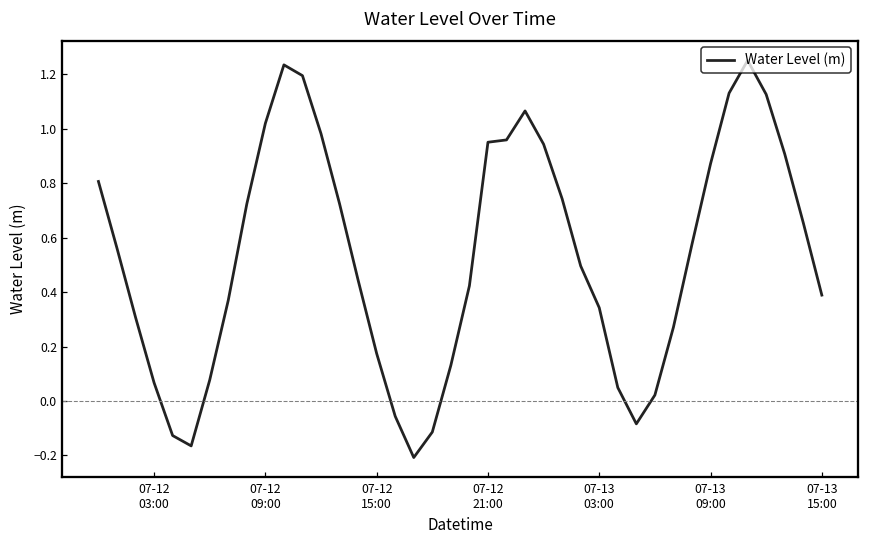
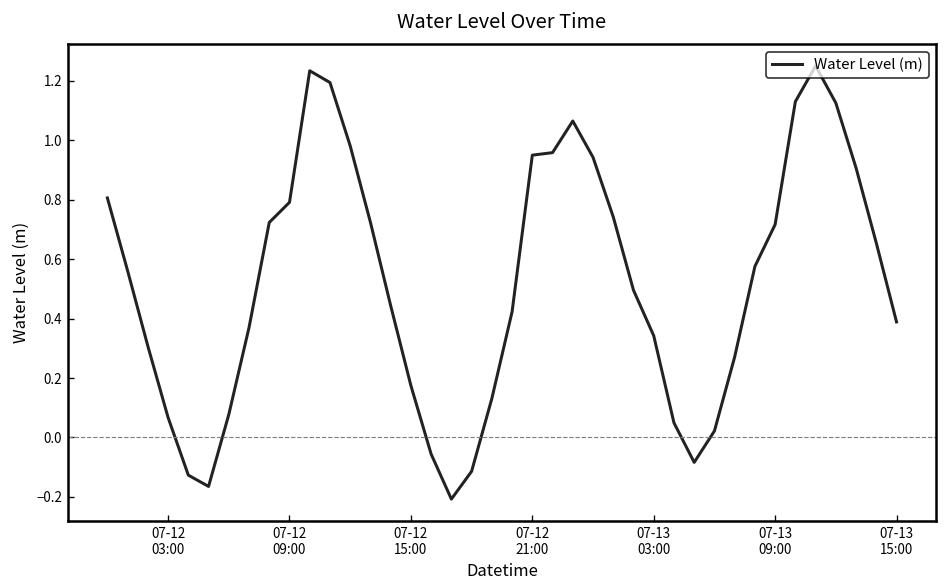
07-12 09:00: 1.02 -> 0.79
07-13 09:00: 0.87 -> 0.72
